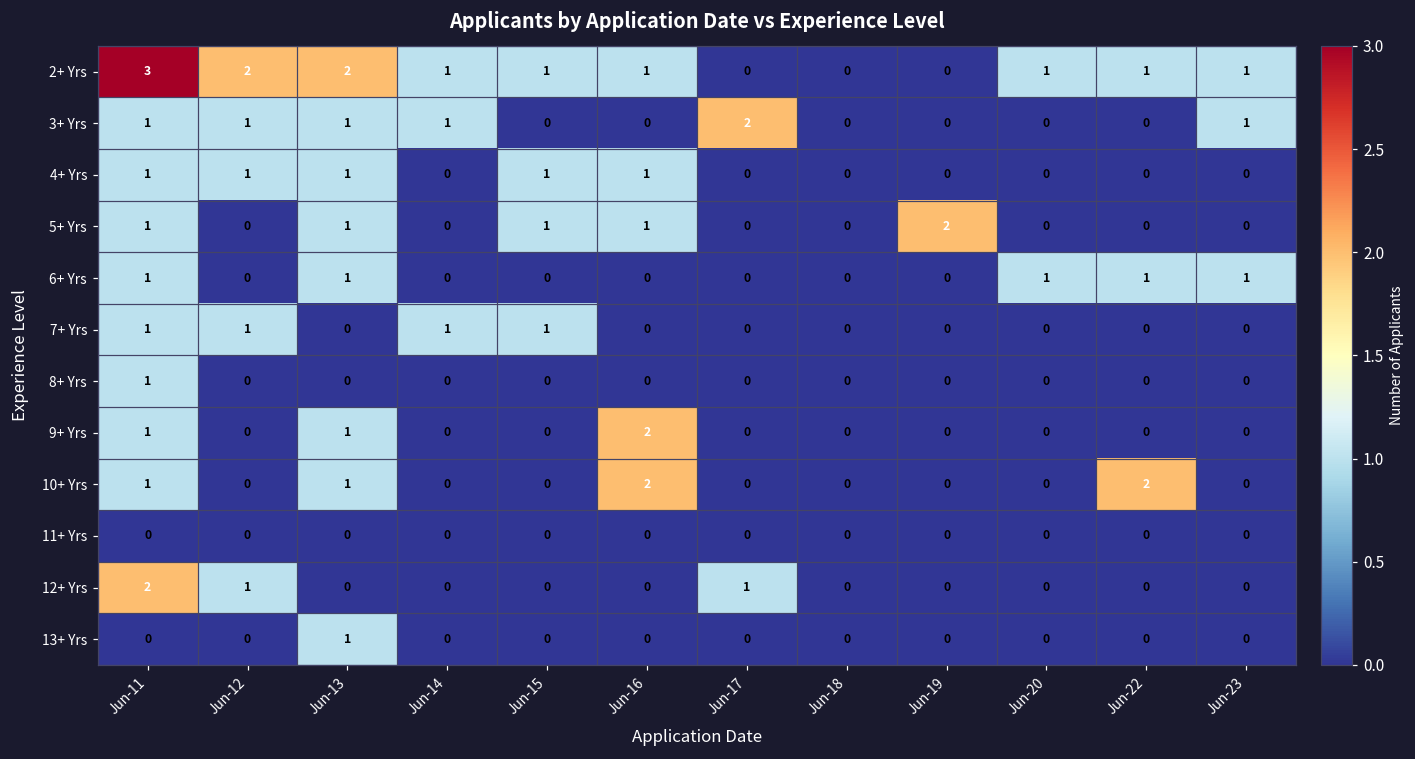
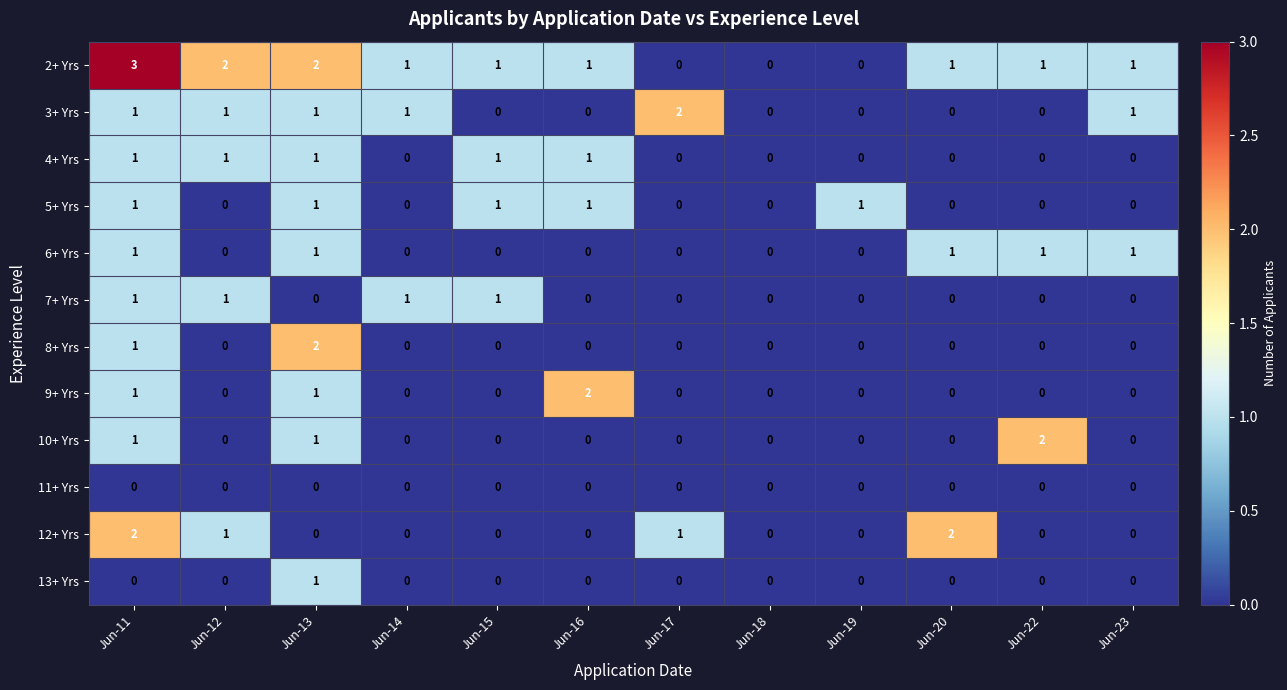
5+ Yrs, Jun-19: 2 -> 1
8+ Yrs, Jun-13: 0 -> 2
10+ Yrs, Jun-16: 2 -> 0
12+ Yrs, Jun-20: 0 -> 2
